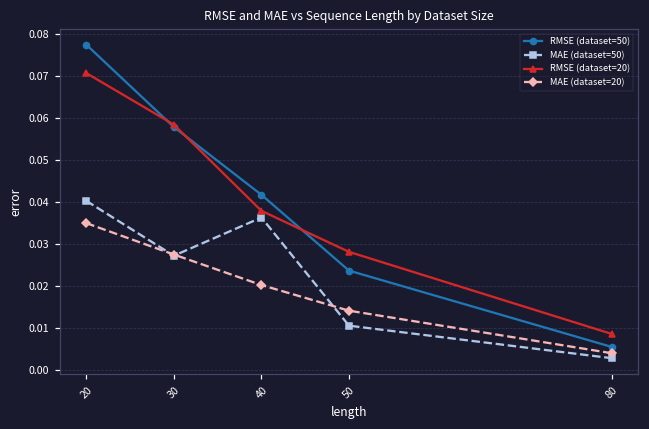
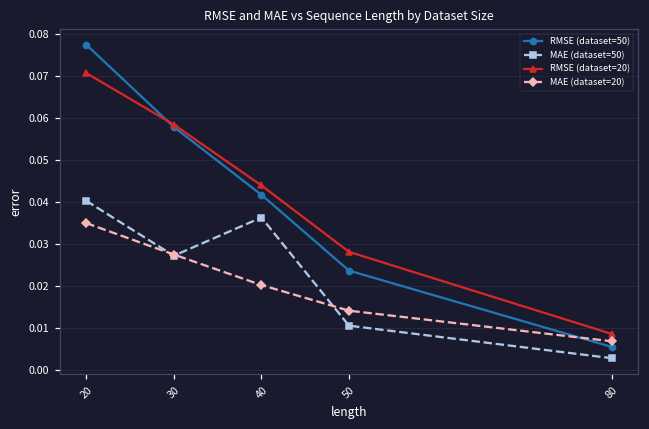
RMSE (dataset=20), 40: 0.038 -> 0.044
MAE (dataset=20), 80: 0.004 -> 0.007
